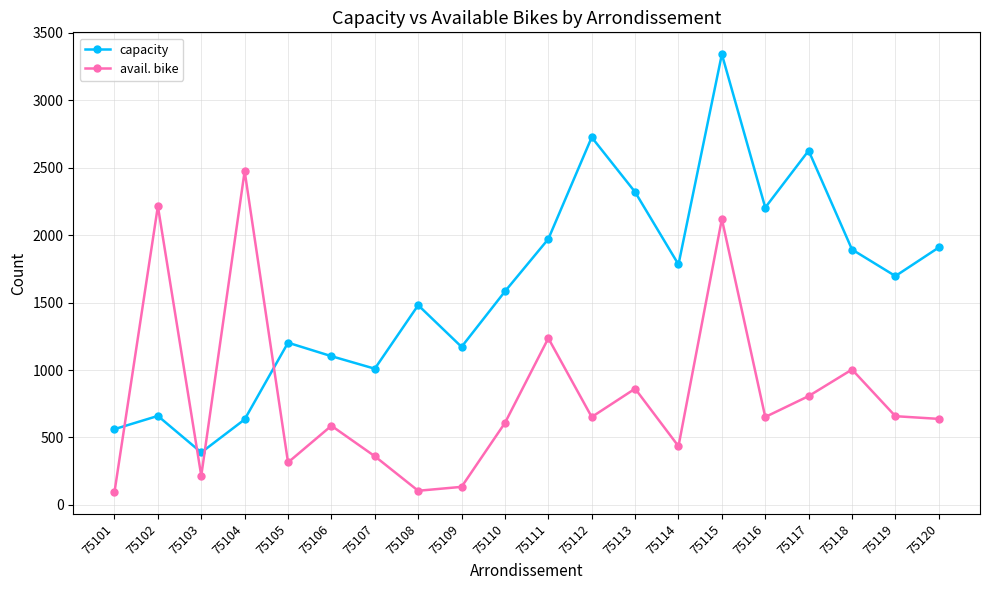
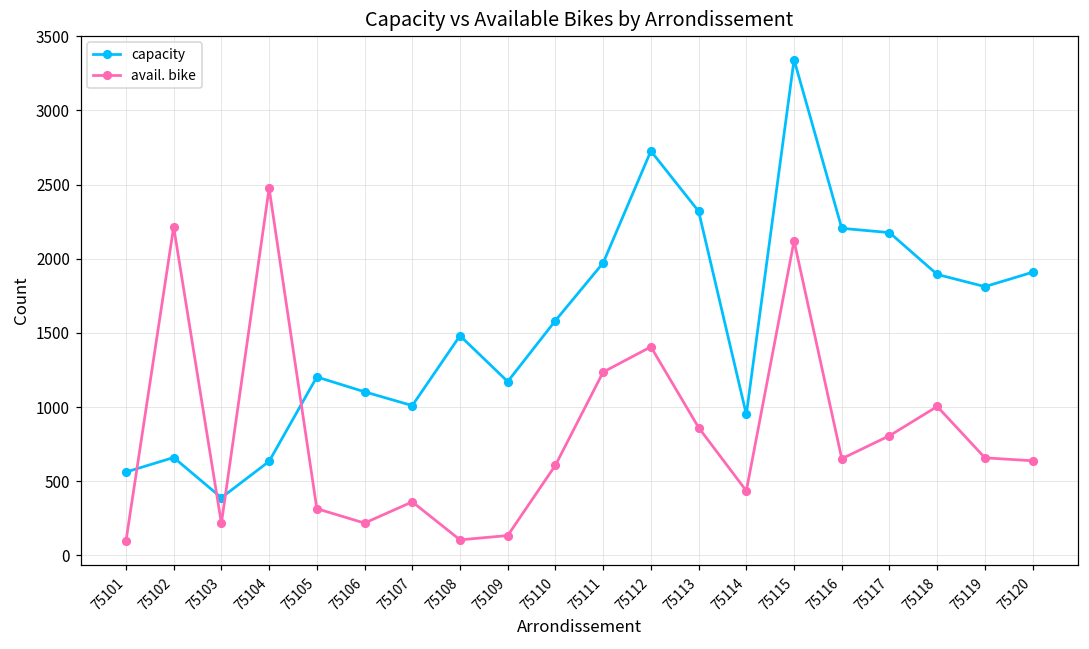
avail. bike, 75106: 590 -> 220
avail. bike, 75112: 650 -> 1410
capacity, 75114: 1780 -> 950
capacity, 75117: 2630 -> 2180
capacity, 75119: 1700 -> 1810
